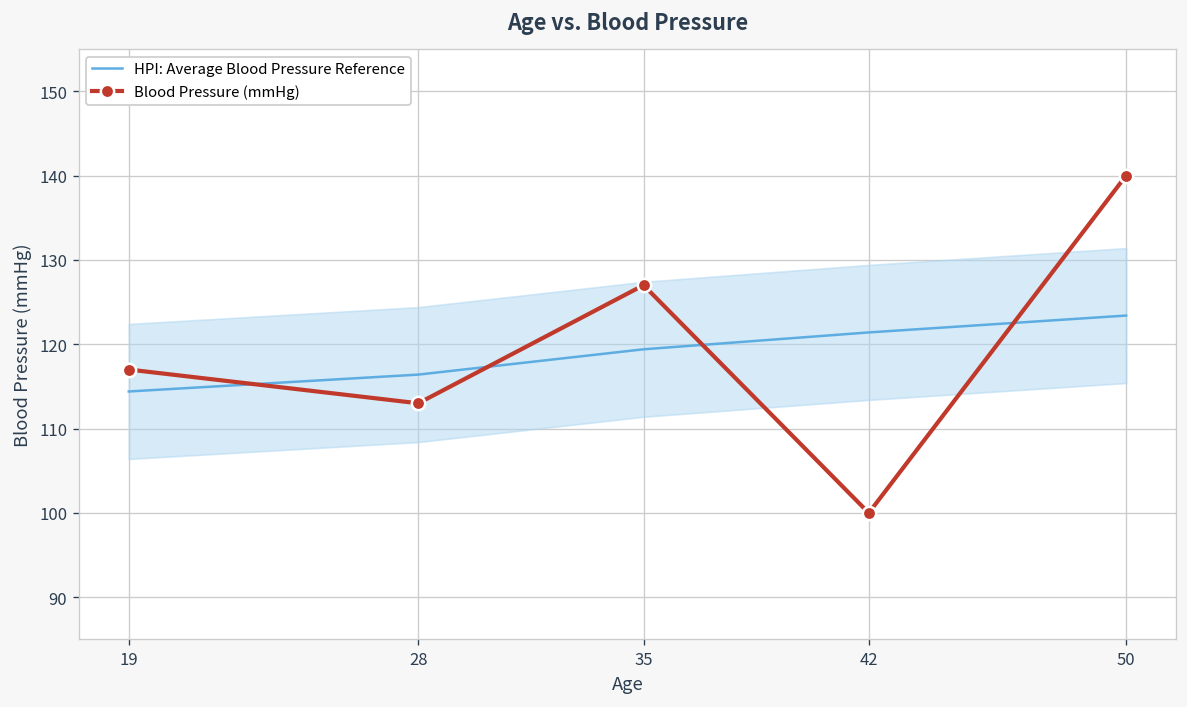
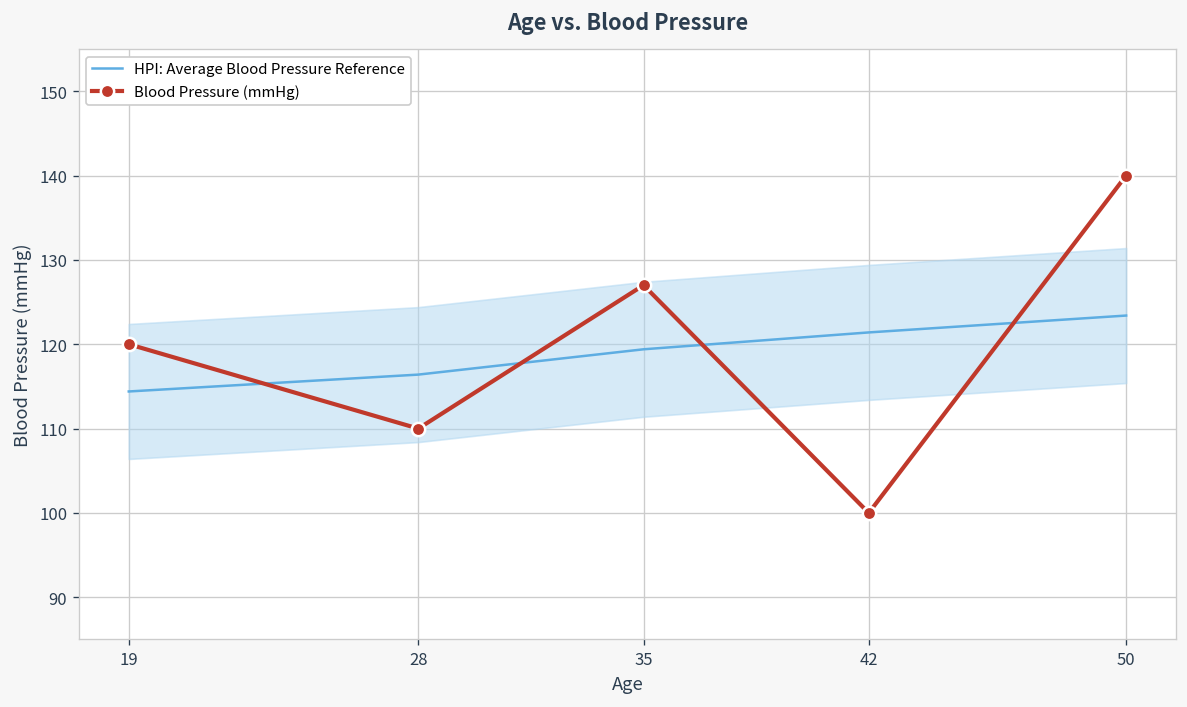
Blood Pressure (mmHg), 19: 117 -> 120
Blood Pressure (mmHg), 28: 113 -> 110
